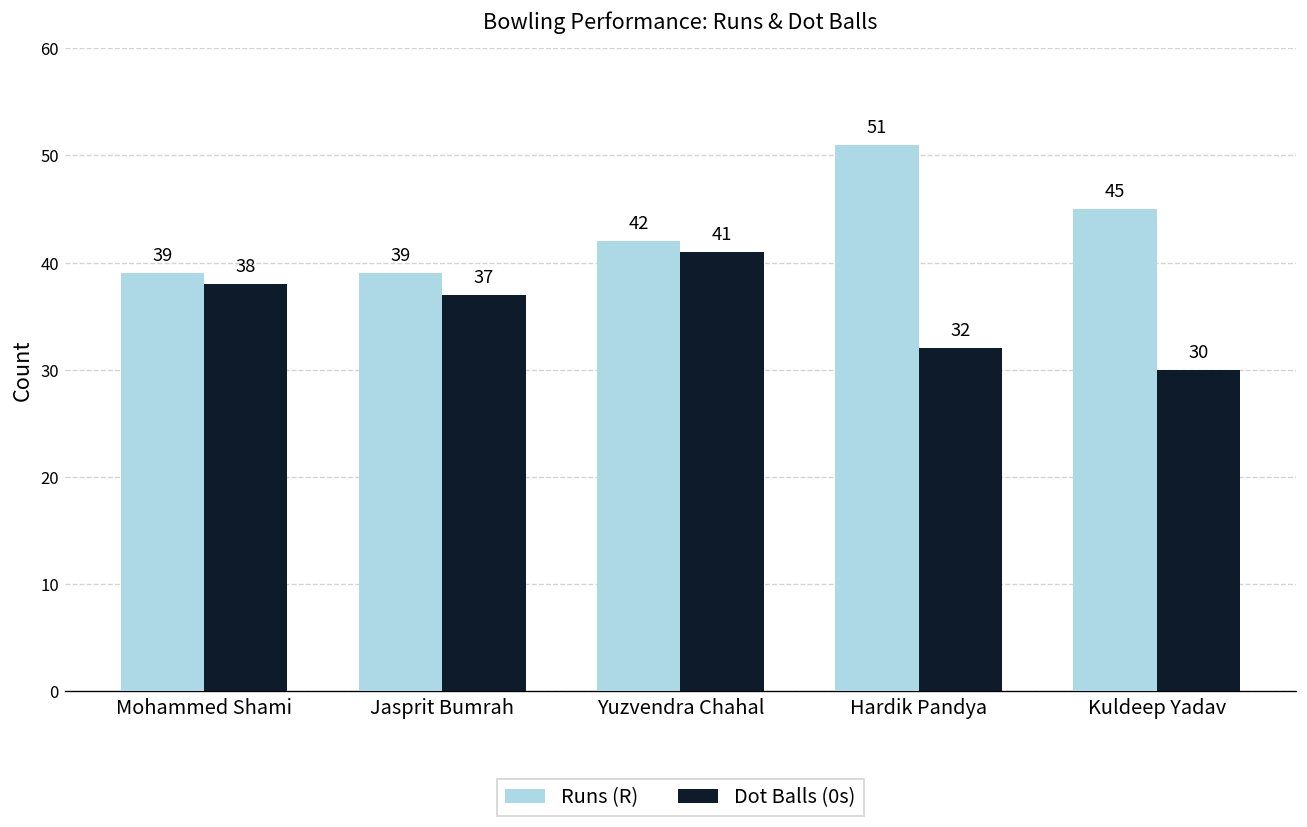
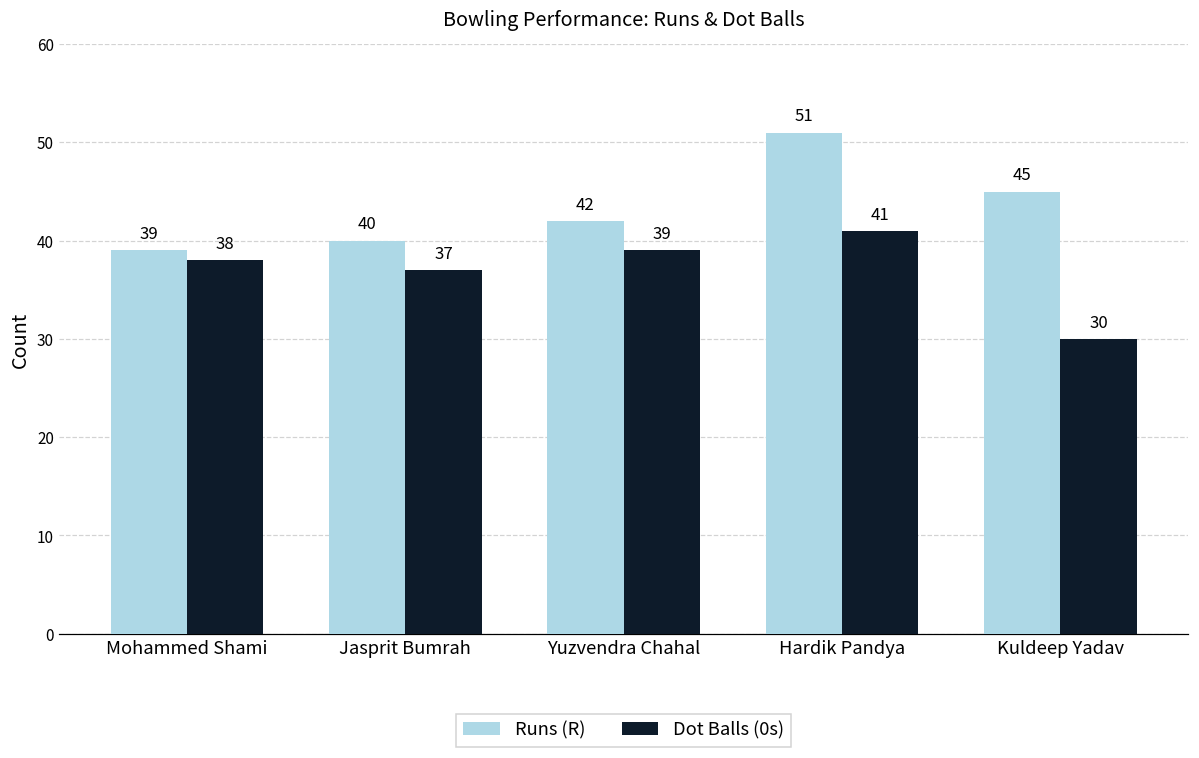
Runs (R), Jasprit Bumrah: 39 -> 40
Dot Balls (0s), Yuzvendra Chahal: 41 -> 39
Dot Balls (0s), Hardik Pandya: 32 -> 41
